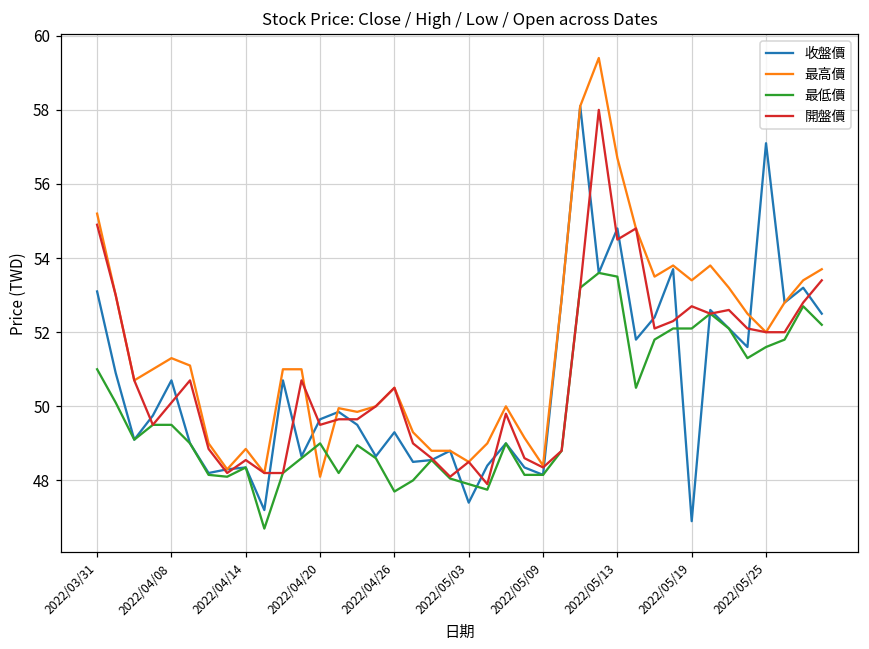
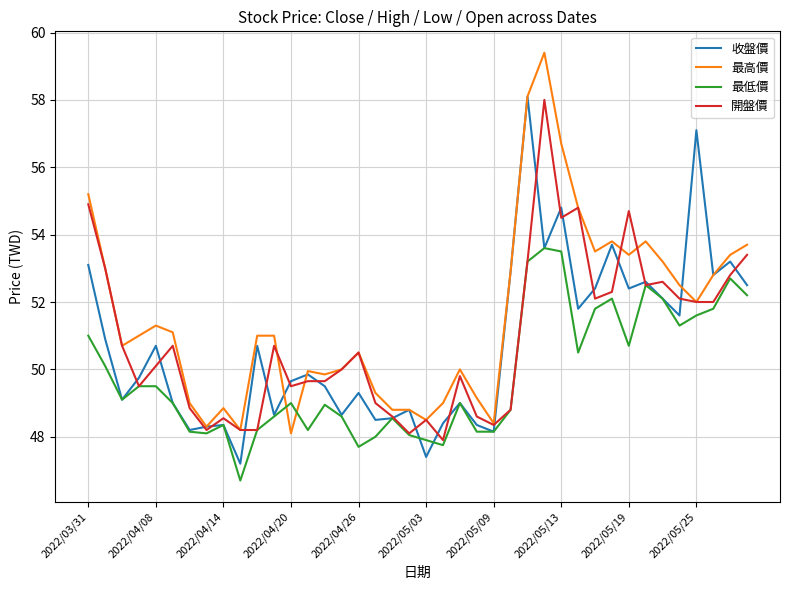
收盤價, 2022/05/19: 46.9 -> 52.4
最低價, 2022/05/19: 52.1 -> 50.7
開盤價, 2022/05/19: 52.7 -> 54.7
